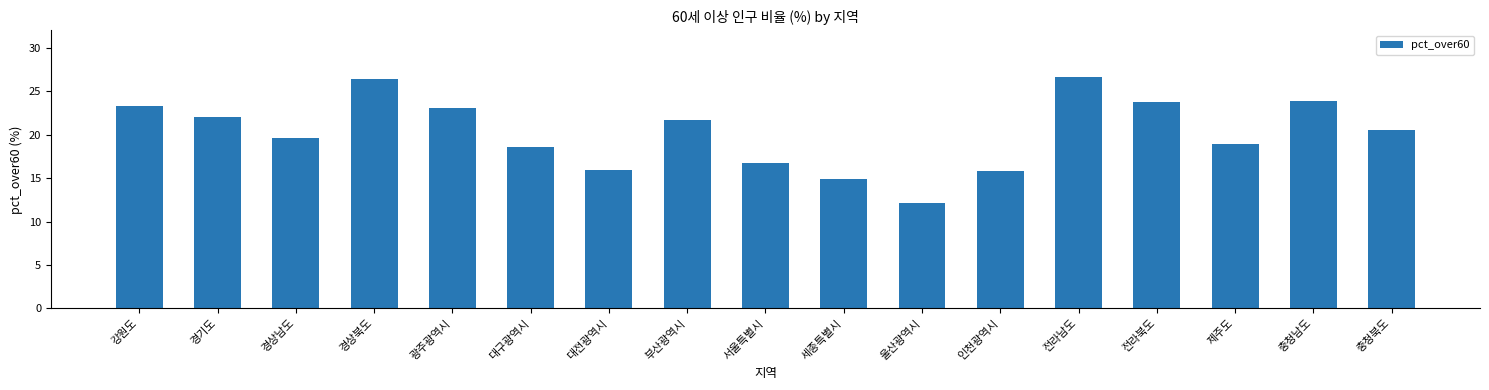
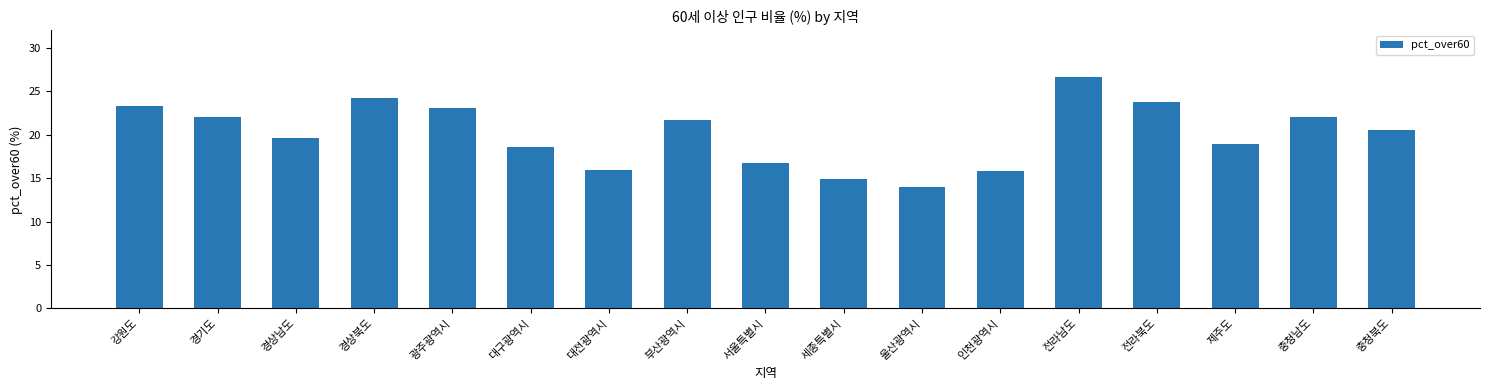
경상북도: 26 -> 24
울산광역시: 12 -> 14
충청남도: 24 -> 22
